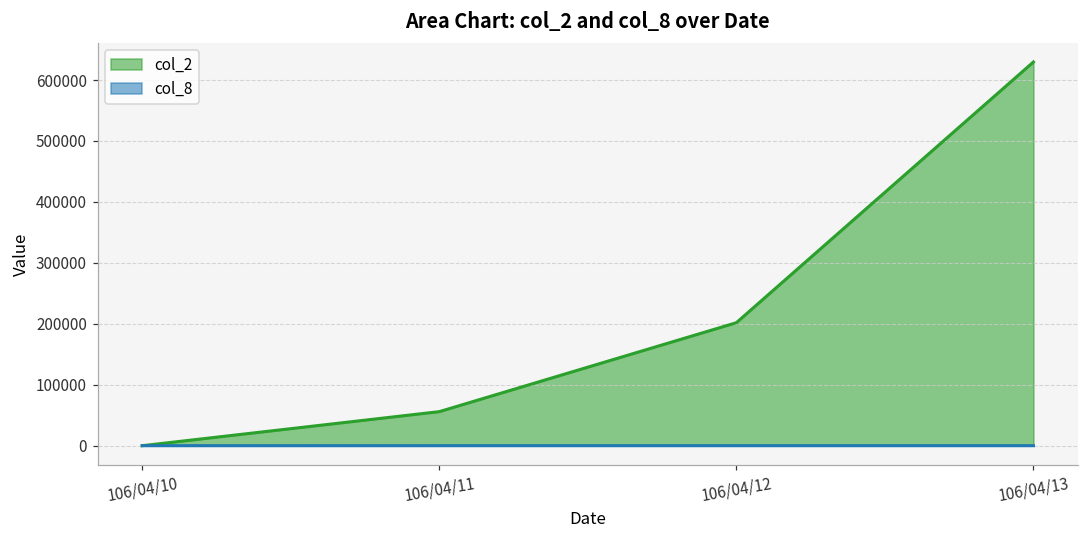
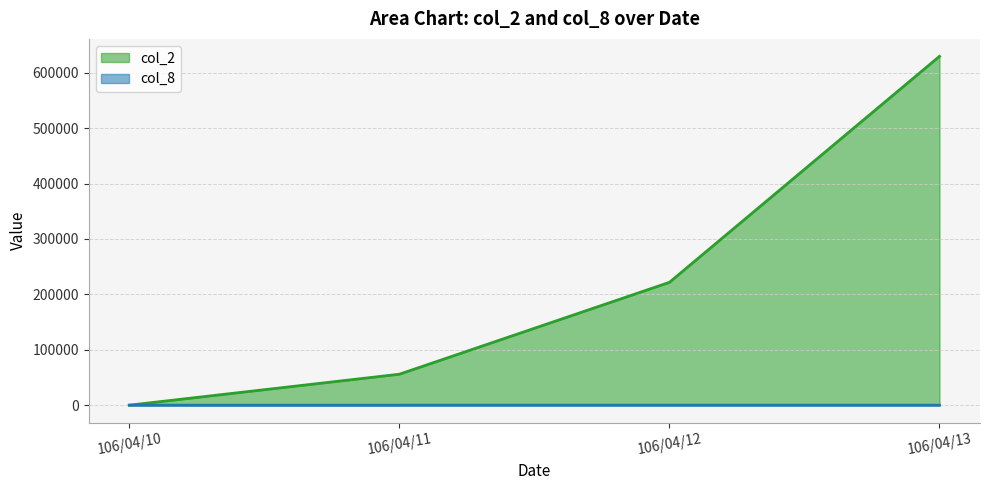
col_2, 106/04/12: 200000 -> 220000
